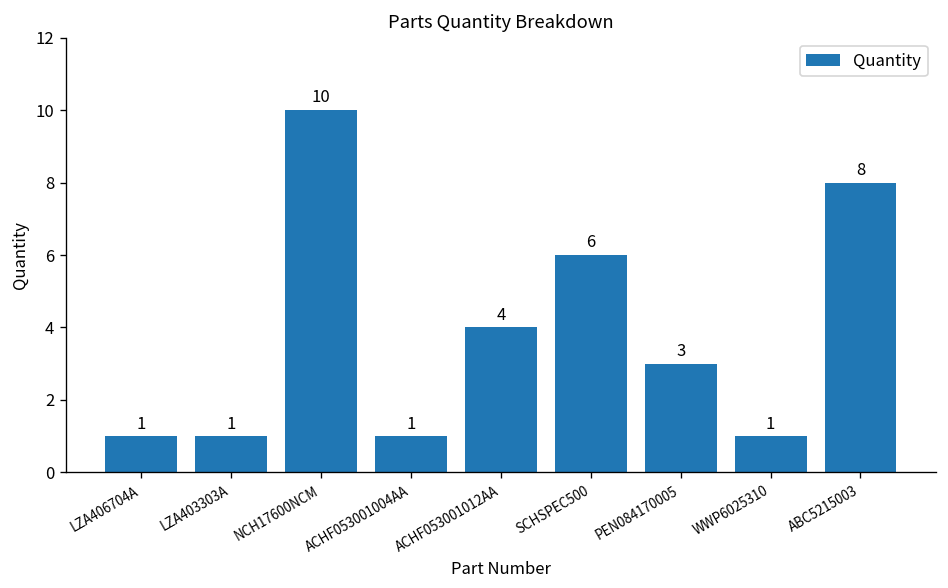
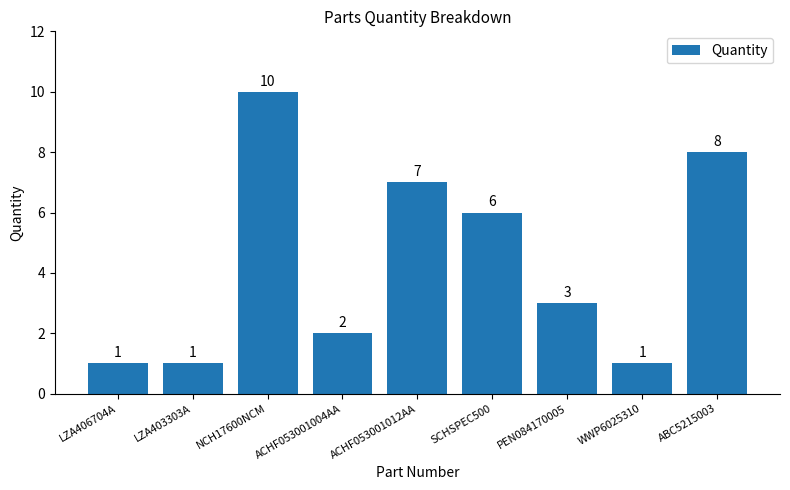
ACHF053001004AA: 1 -> 2
ACHF053001012AA: 4 -> 7
